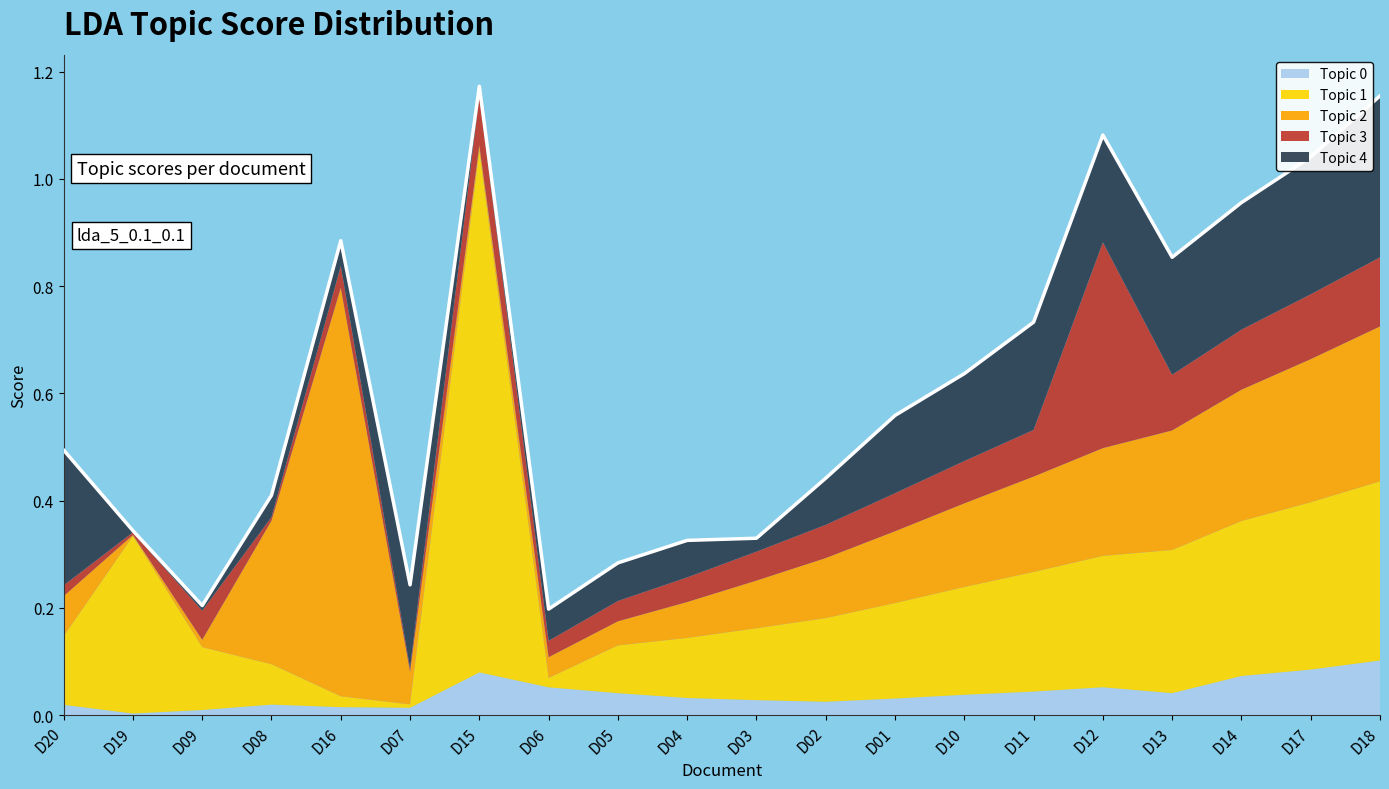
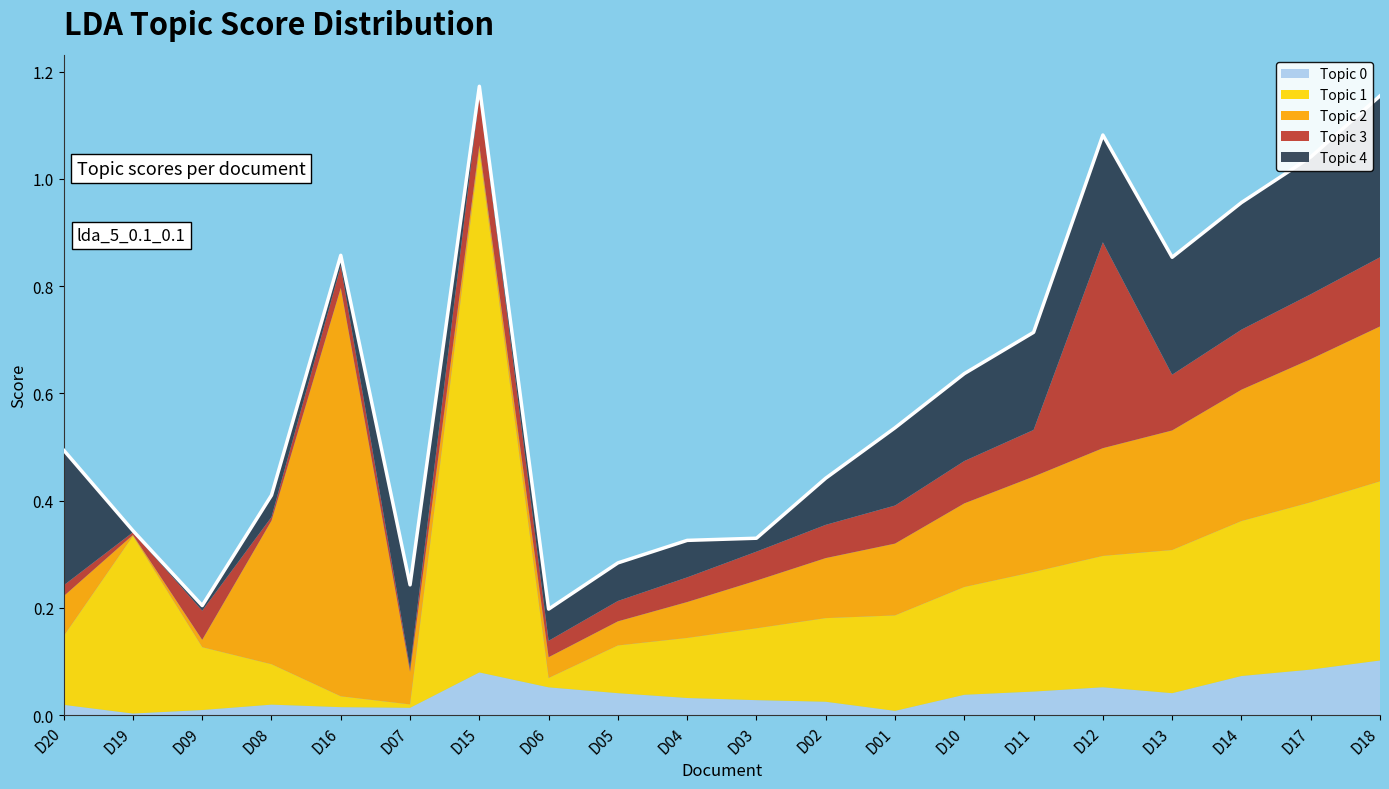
Topic 4, D16: 0.05 -> 0.02
Topic 0, D01: 0.03 -> 0.01
Topic 4, D11: 0.20 -> 0.18
